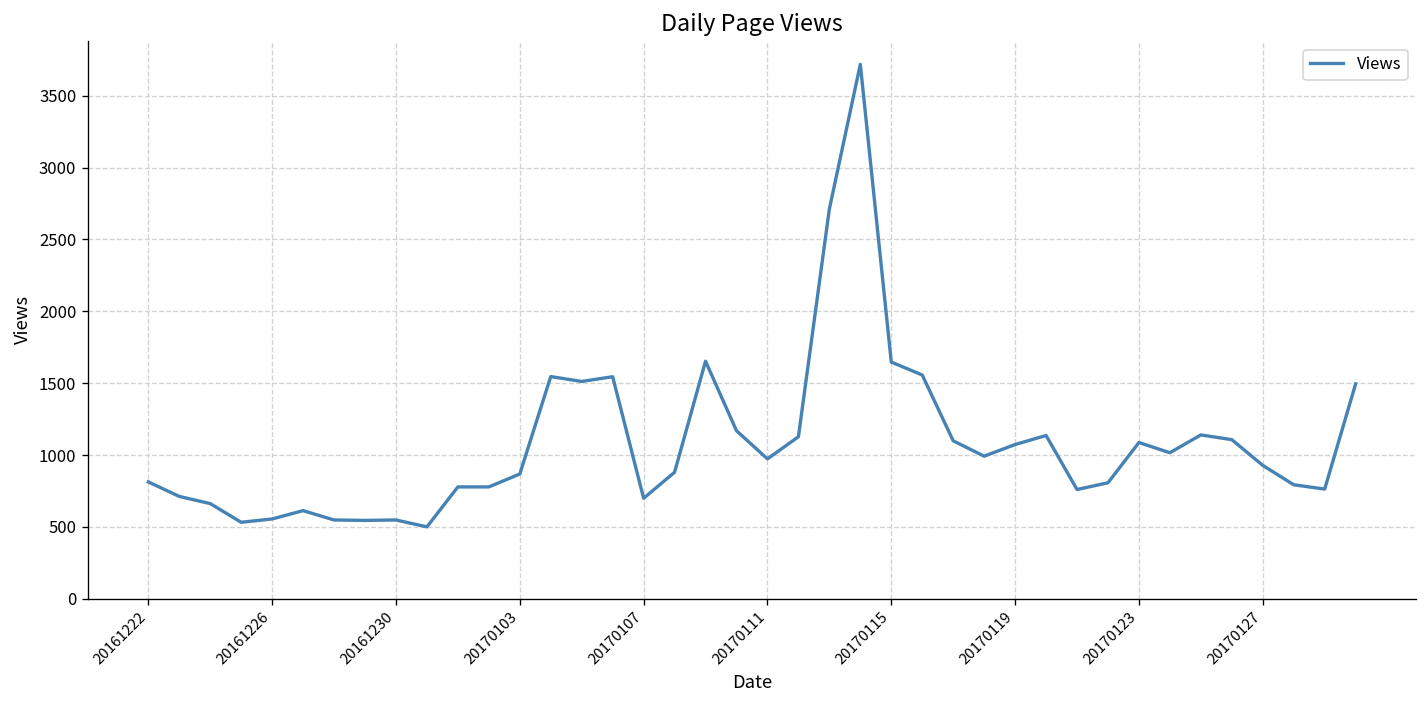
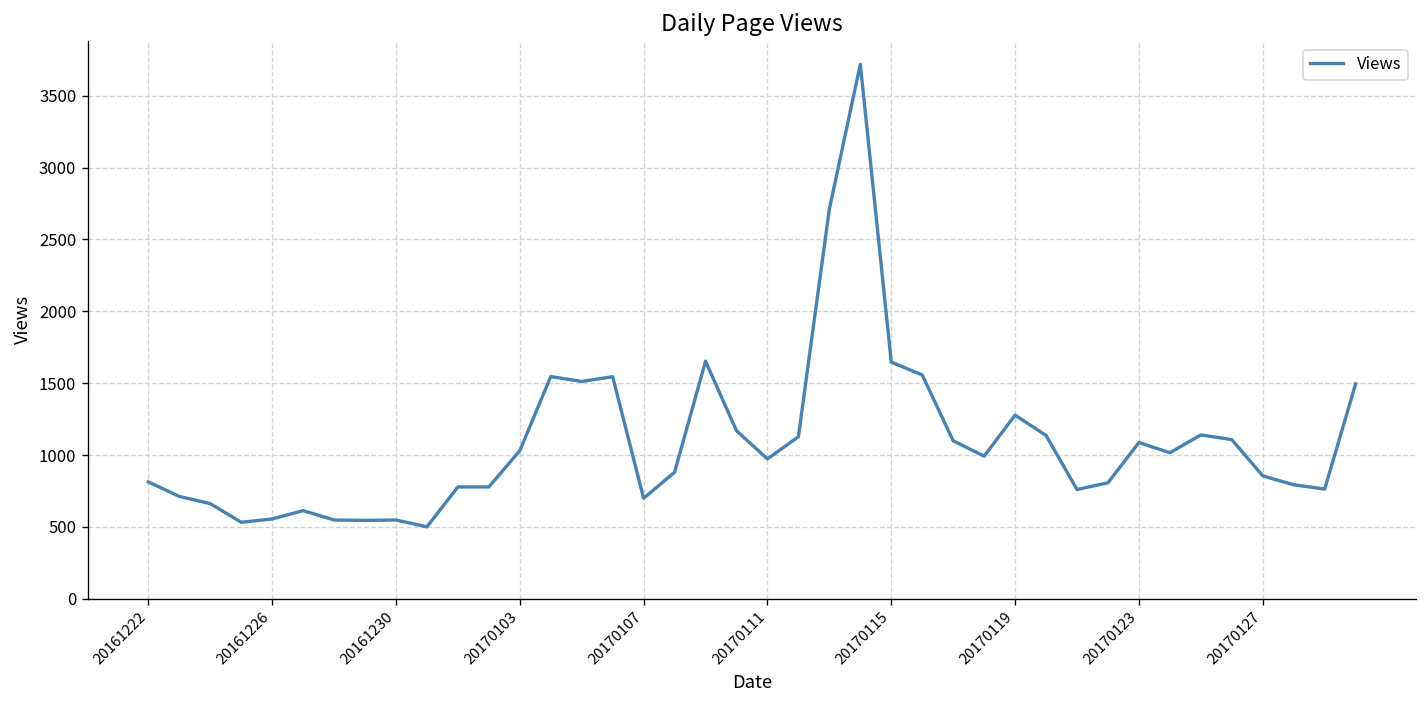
20170103: 870 -> 1030
20170119: 1070 -> 1280
20170127: 930 -> 860
